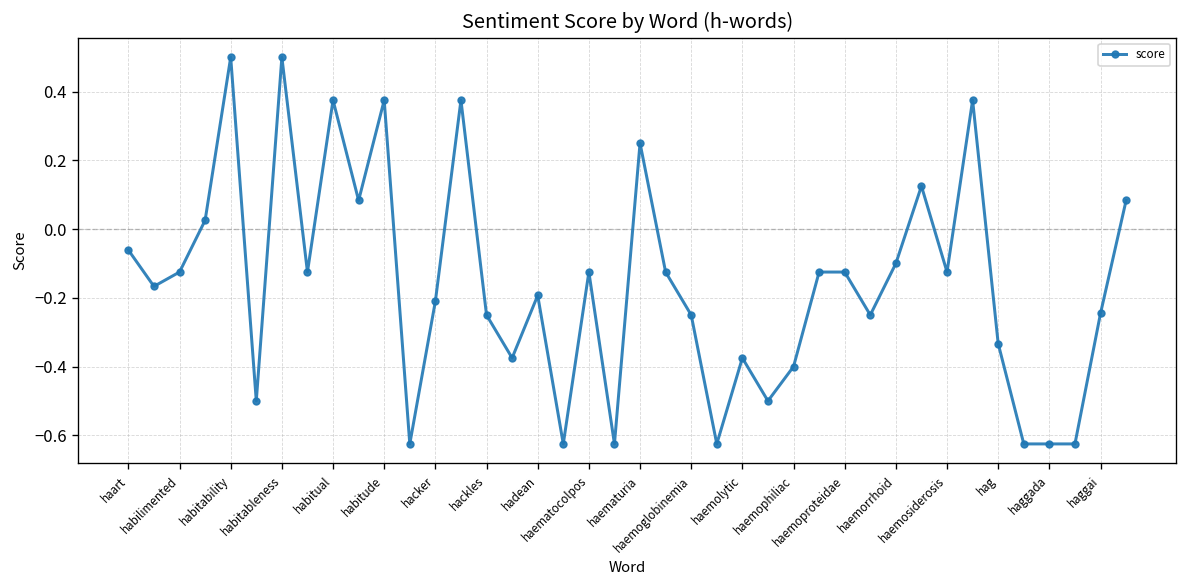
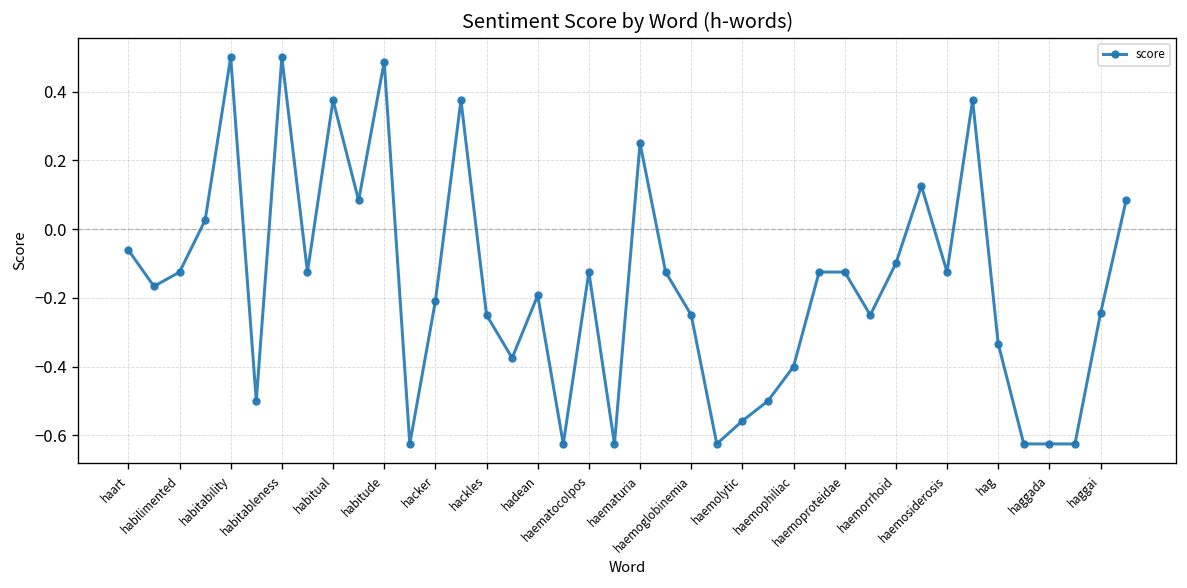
habitude: 0.38 -> 0.49
haemolytic: -0.38 -> -0.56
